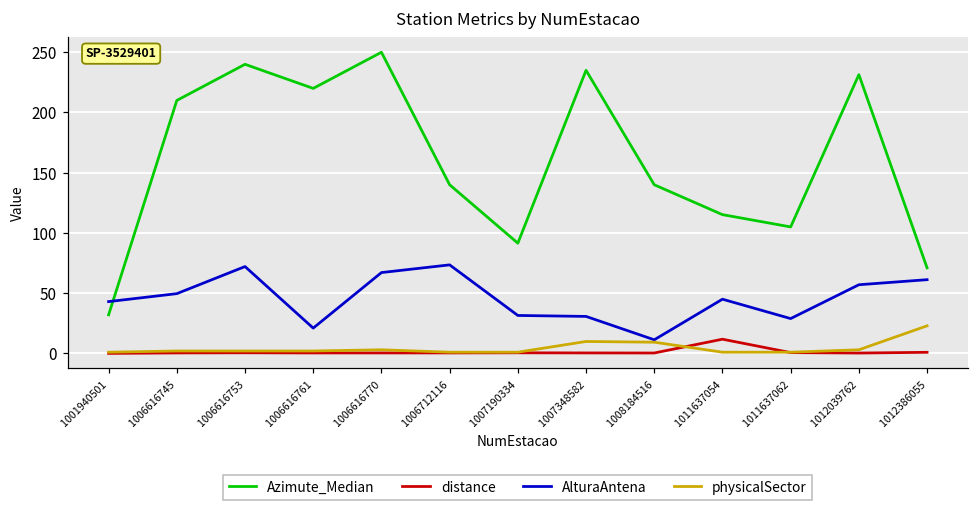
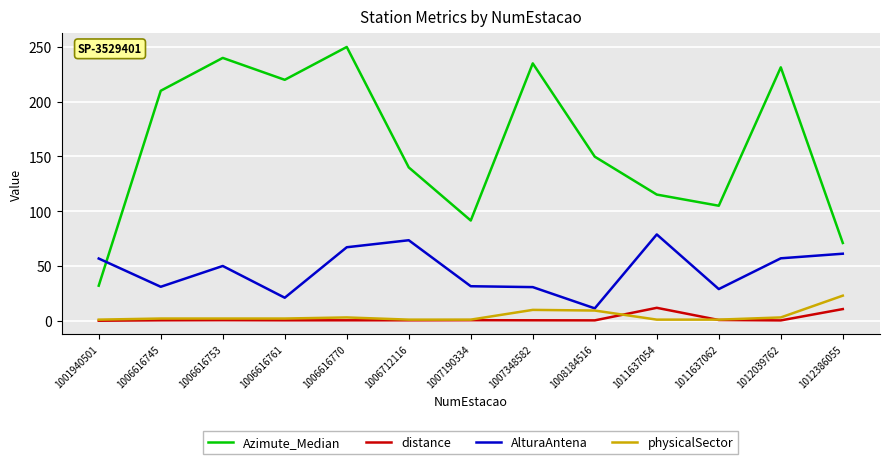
AlturaAntena, 1001940501: 43 -> 57
AlturaAntena, 1006616745: 50 -> 31
AlturaAntena, 1006616753: 72 -> 50
Azimute_Median, 1008184516: 140 -> 150
AlturaAntena, 1011637054: 45 -> 79
distance, 1012386055: 1 -> 11
